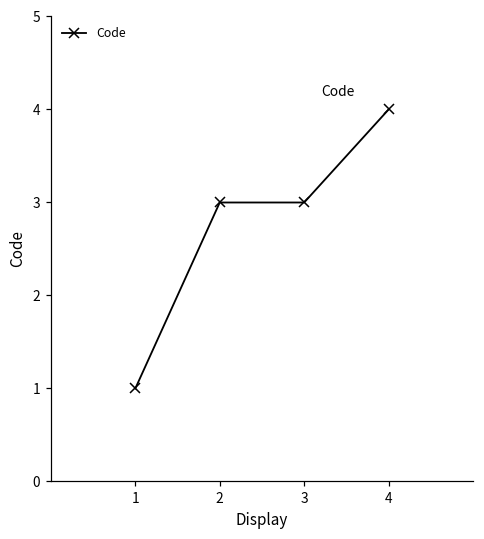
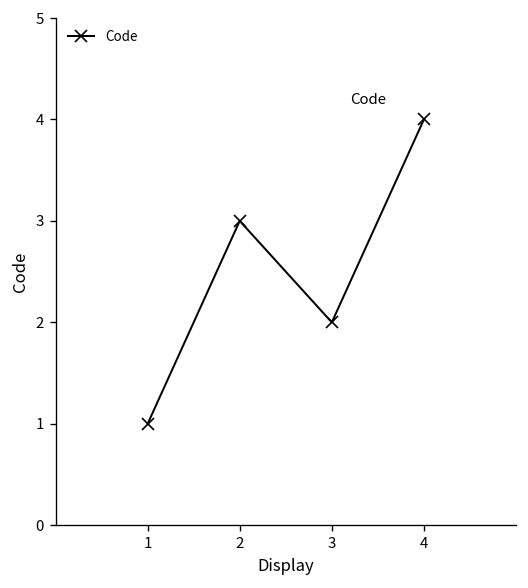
3: 3 -> 2
